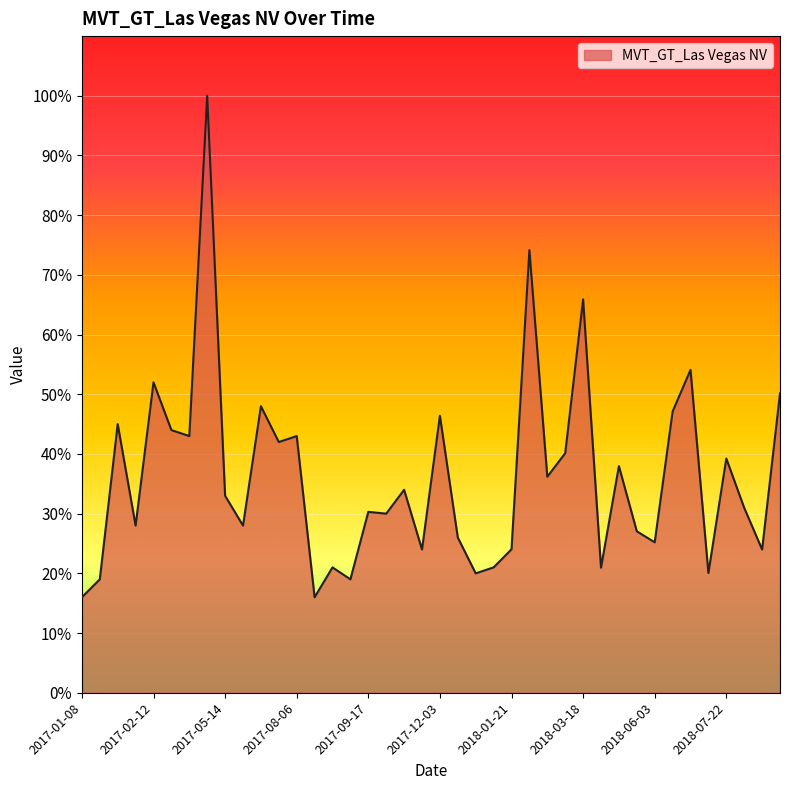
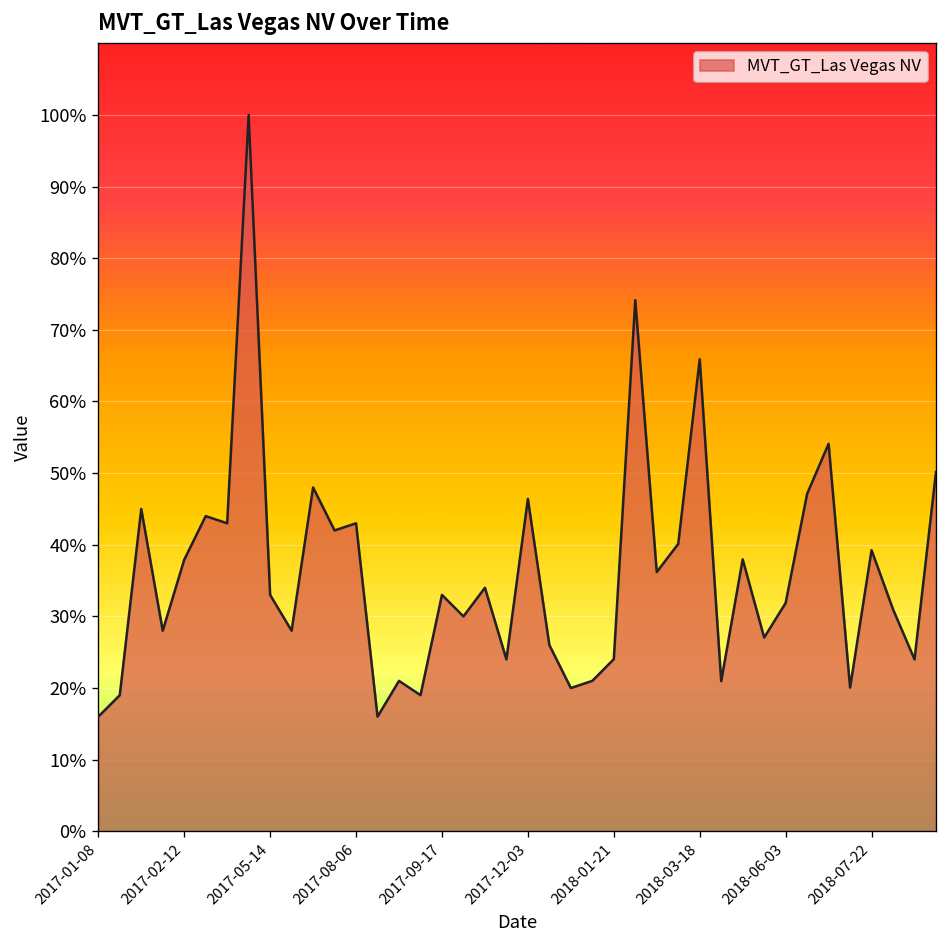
2017-02-12: 52% -> 38%
2017-09-17: 30% -> 33%
2018-06-03: 25% -> 32%
